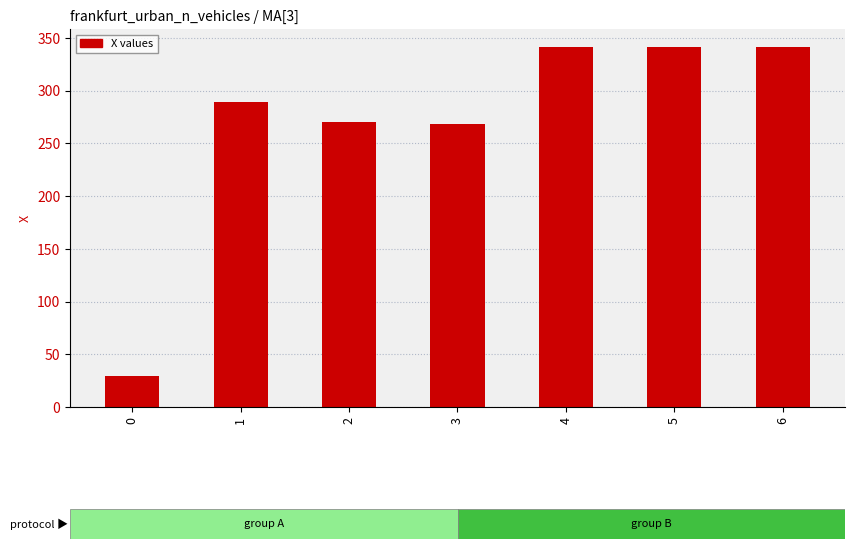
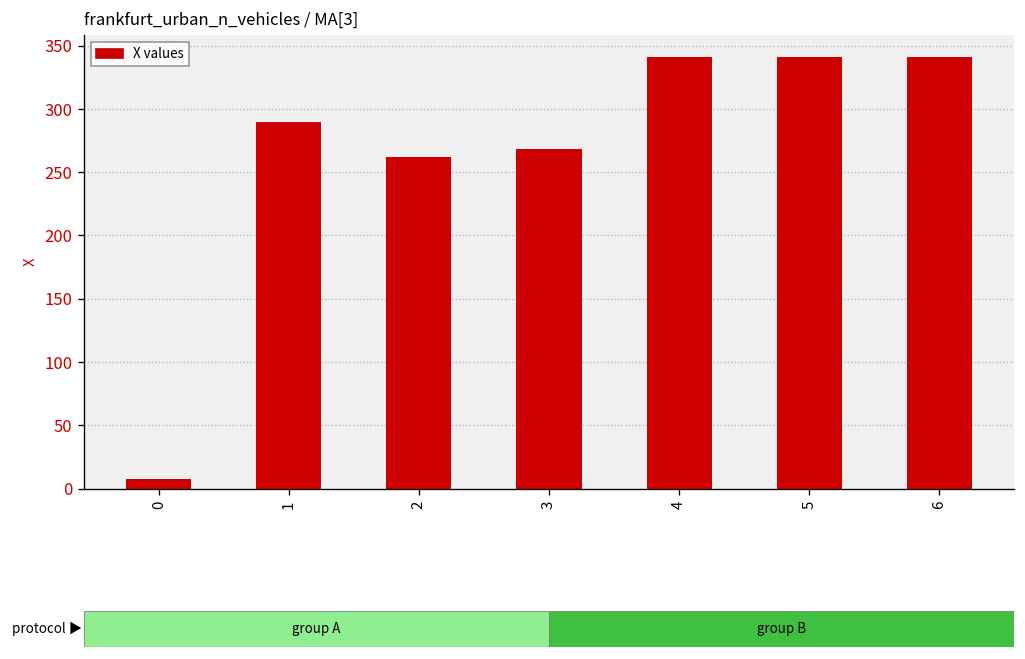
0: 29 -> 8
2: 271 -> 262
